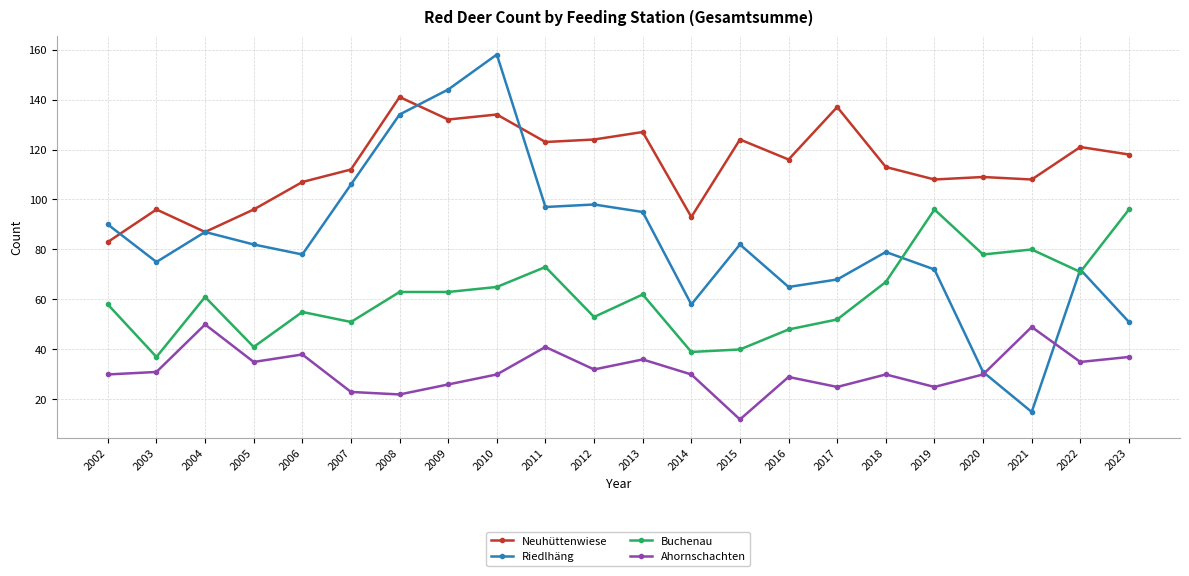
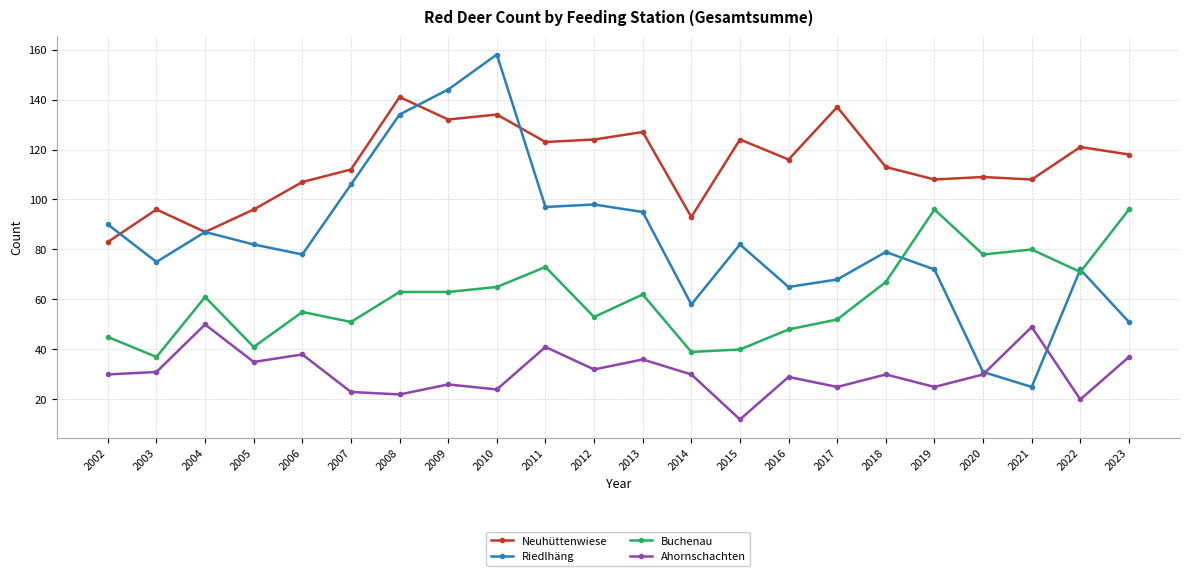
Buchenau, 2002: 58 -> 45
Ahornschachten, 2010: 30 -> 24
Riedlhäng, 2021: 15 -> 25
Ahornschachten, 2022: 35 -> 20
